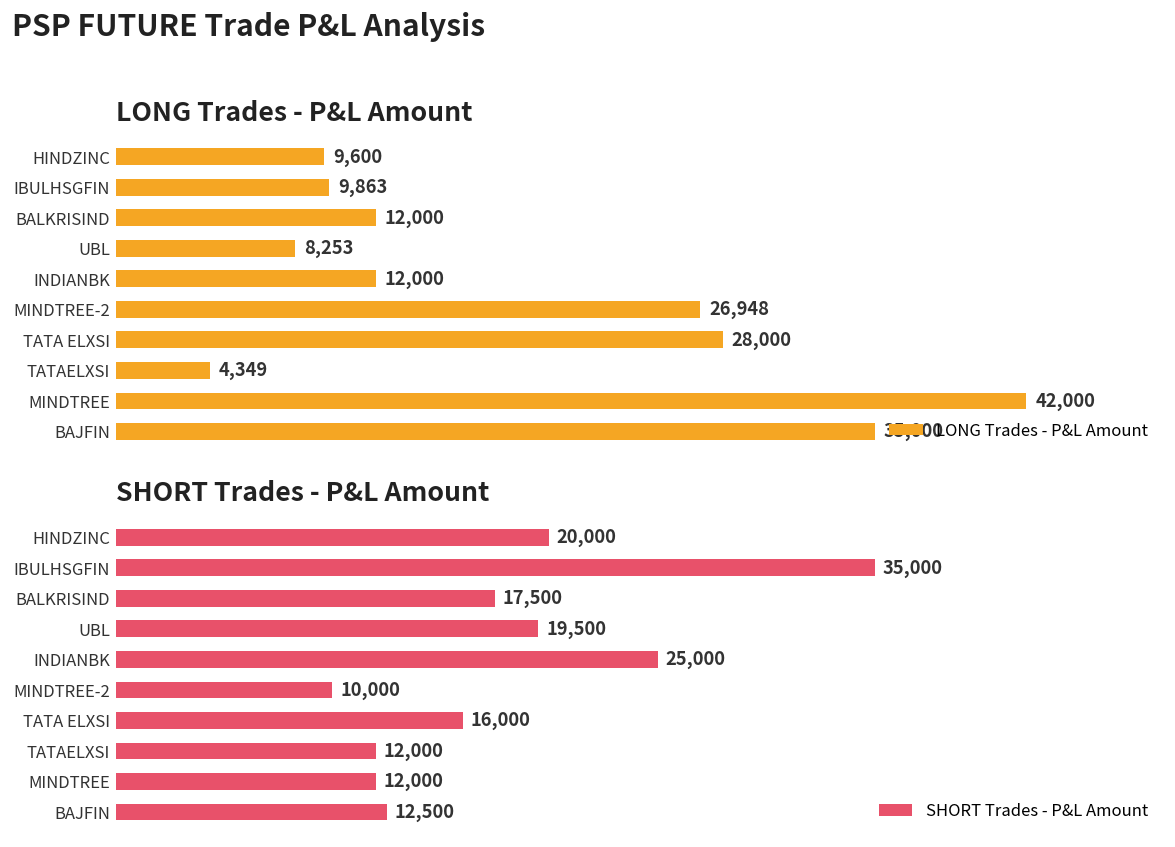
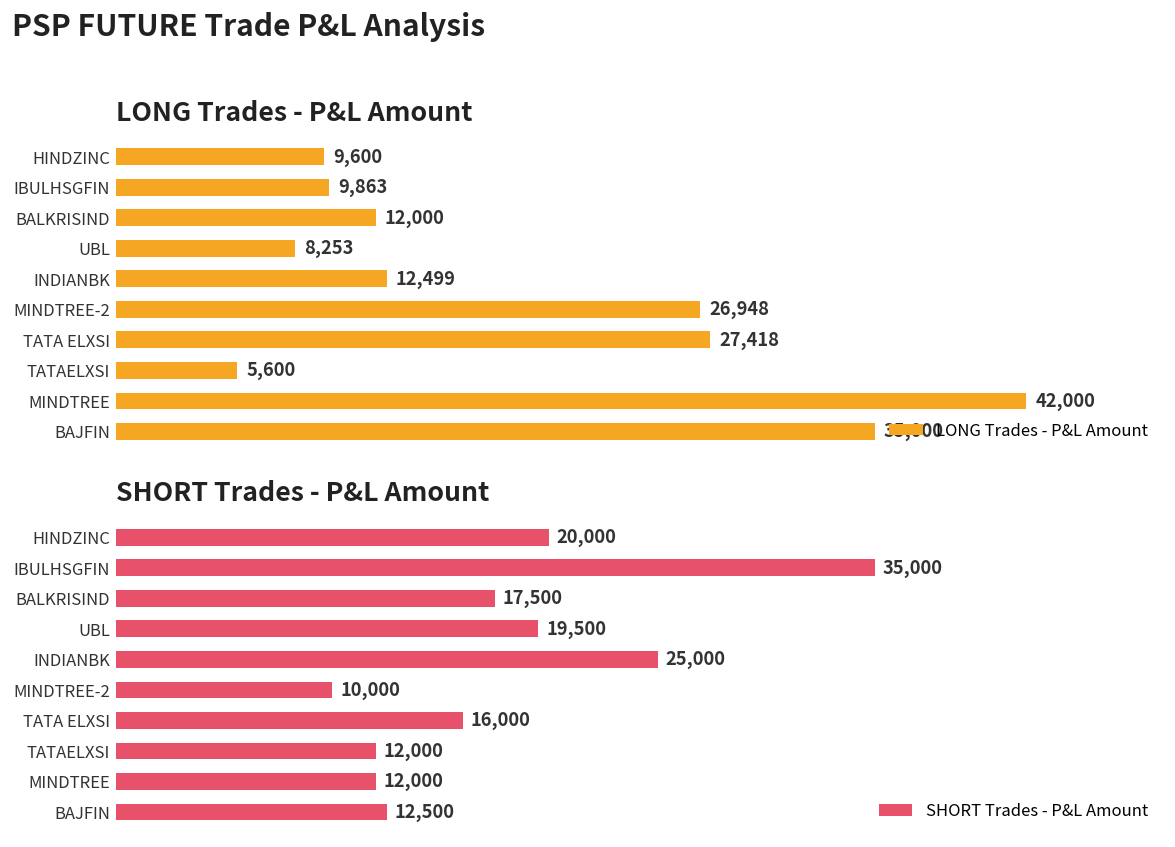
LONG Trades - P&L Amount, INDIANBK: 12,000 -> 12,499
LONG Trades - P&L Amount, TATA ELXSI: 28,000 -> 27,418
LONG Trades - P&L Amount, TATAELXSI: 4,349 -> 5,600
